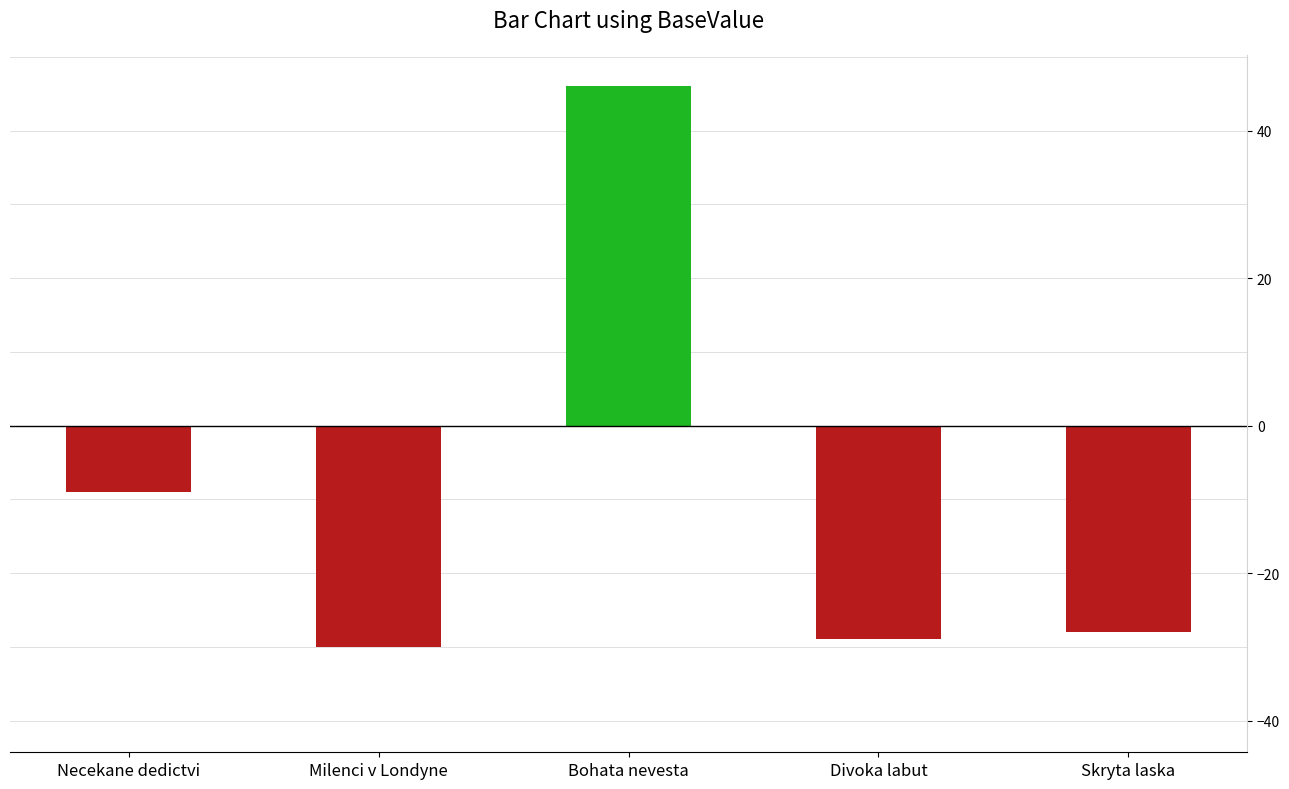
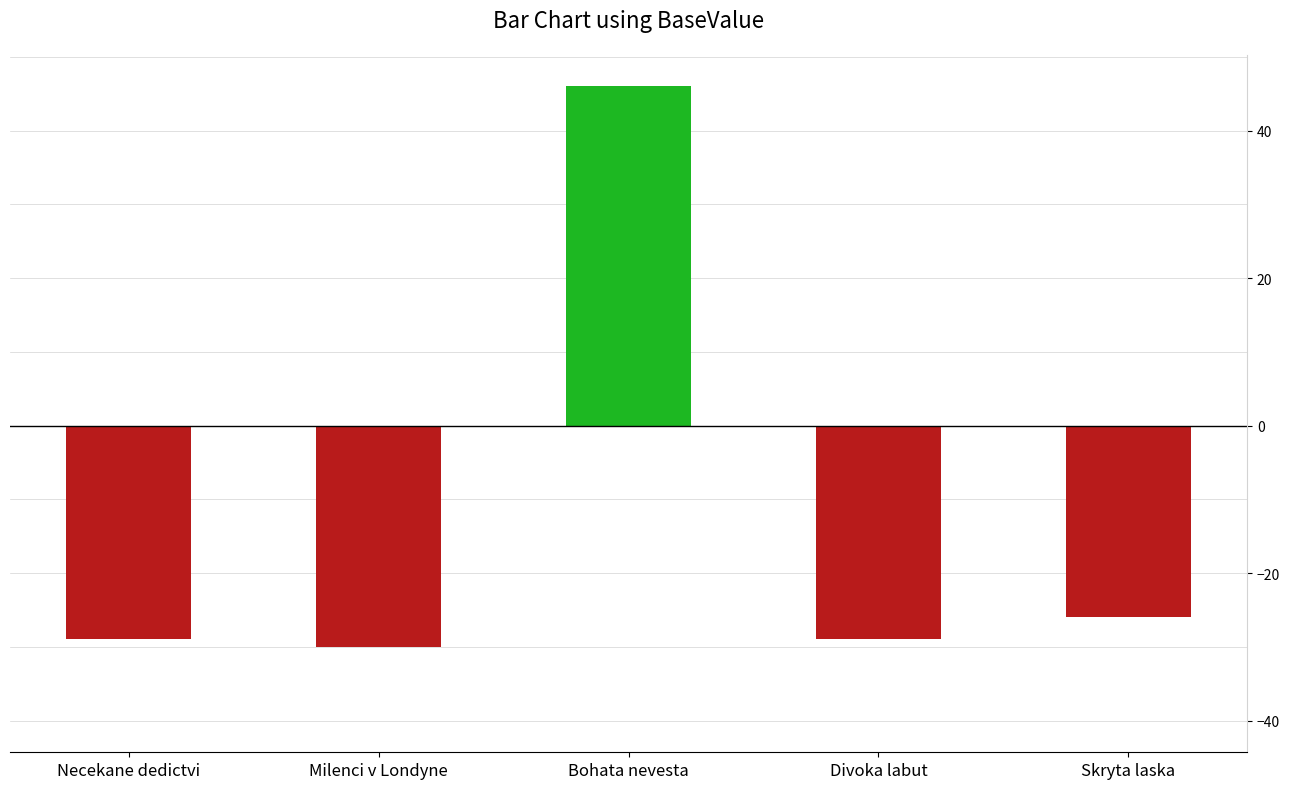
Necekane dedictvi: -9 -> -29
Skryta laska: -28 -> -26
